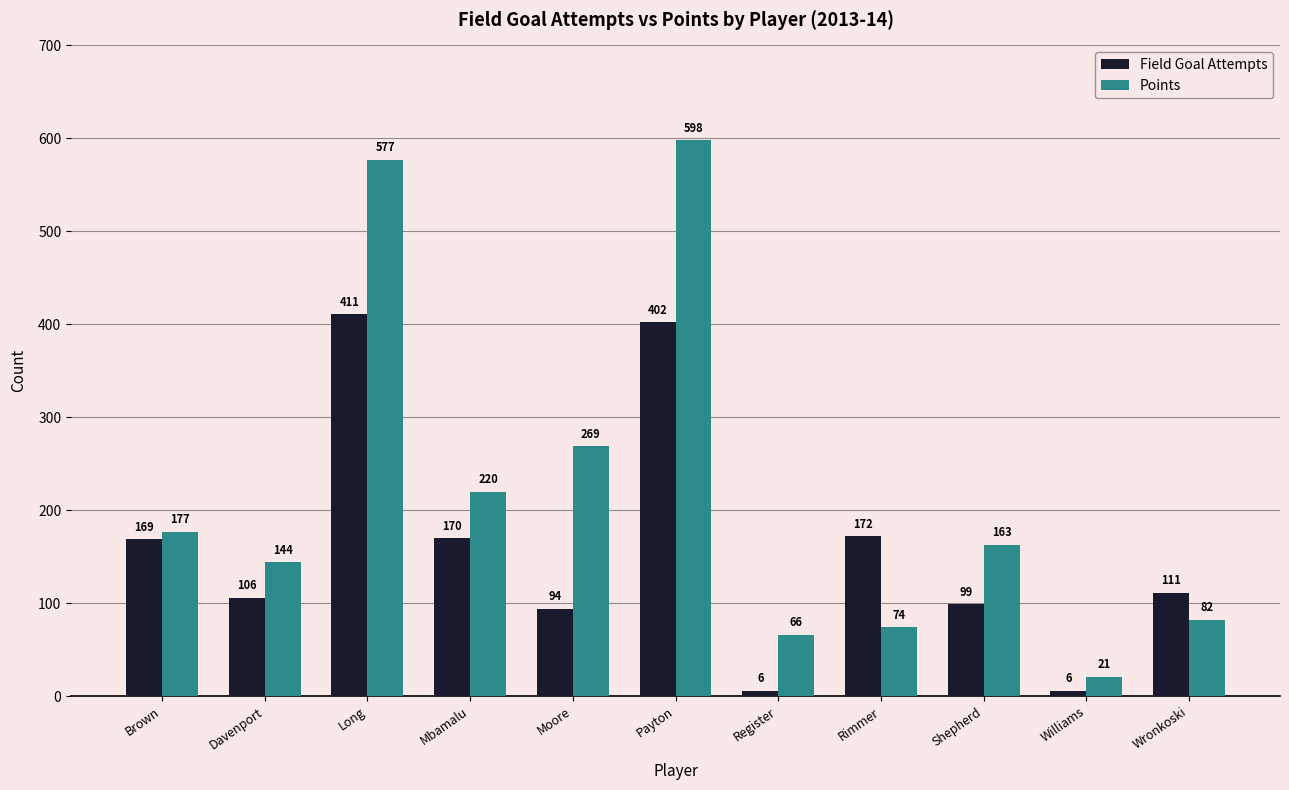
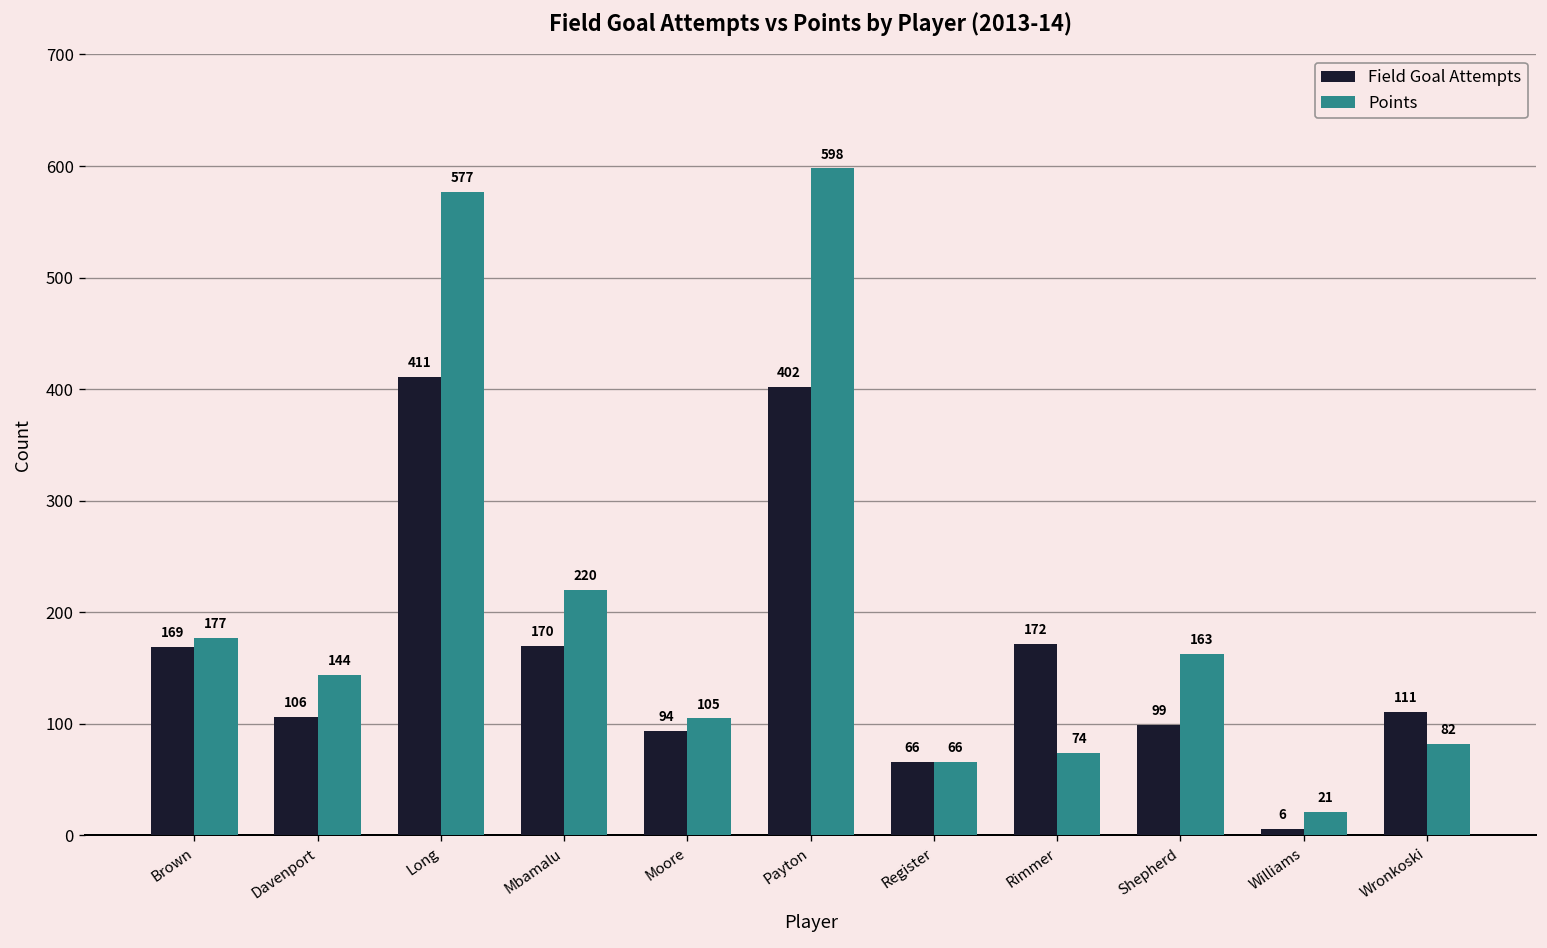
Points, Moore: 269 -> 105
Field Goal Attempts, Register: 6 -> 66
